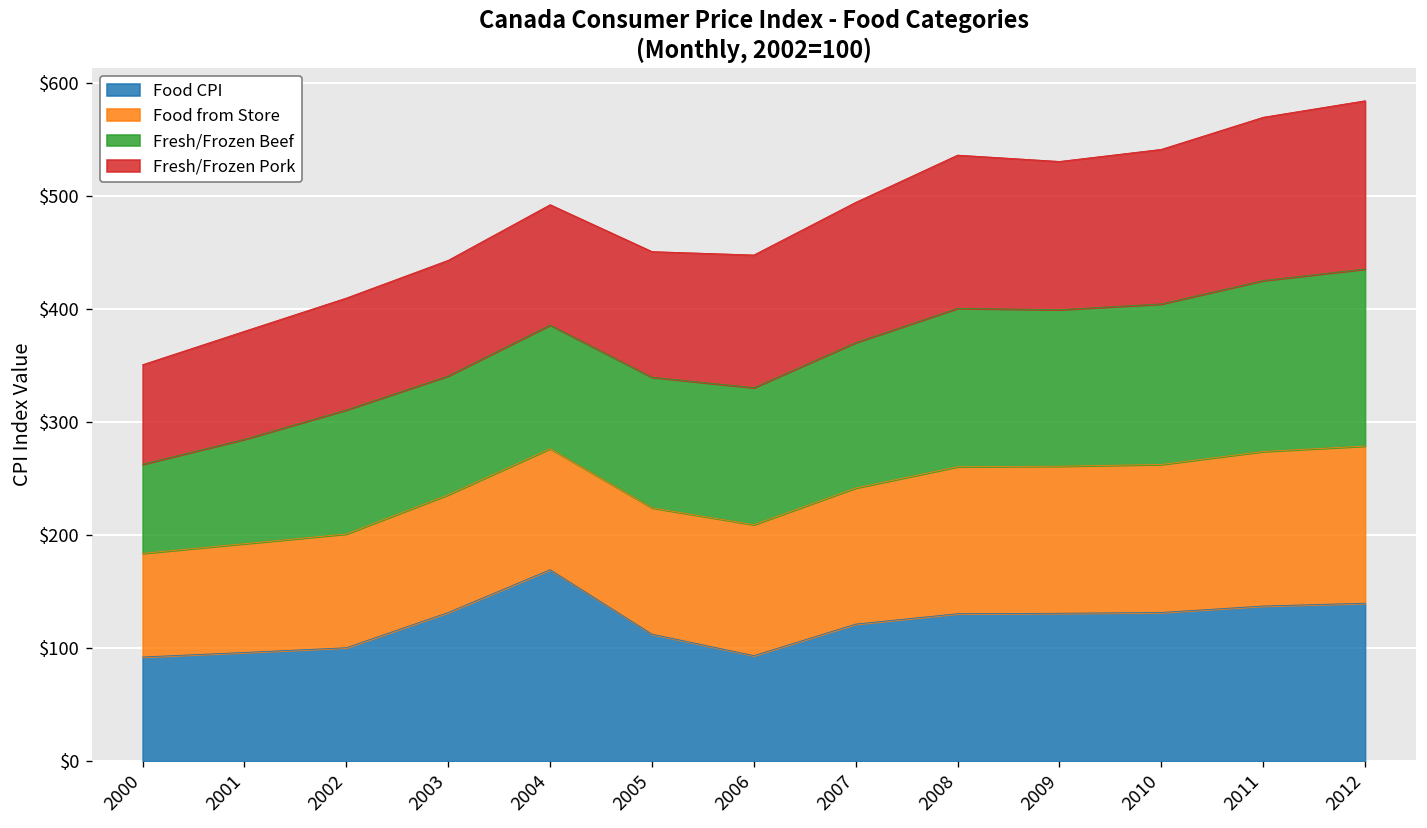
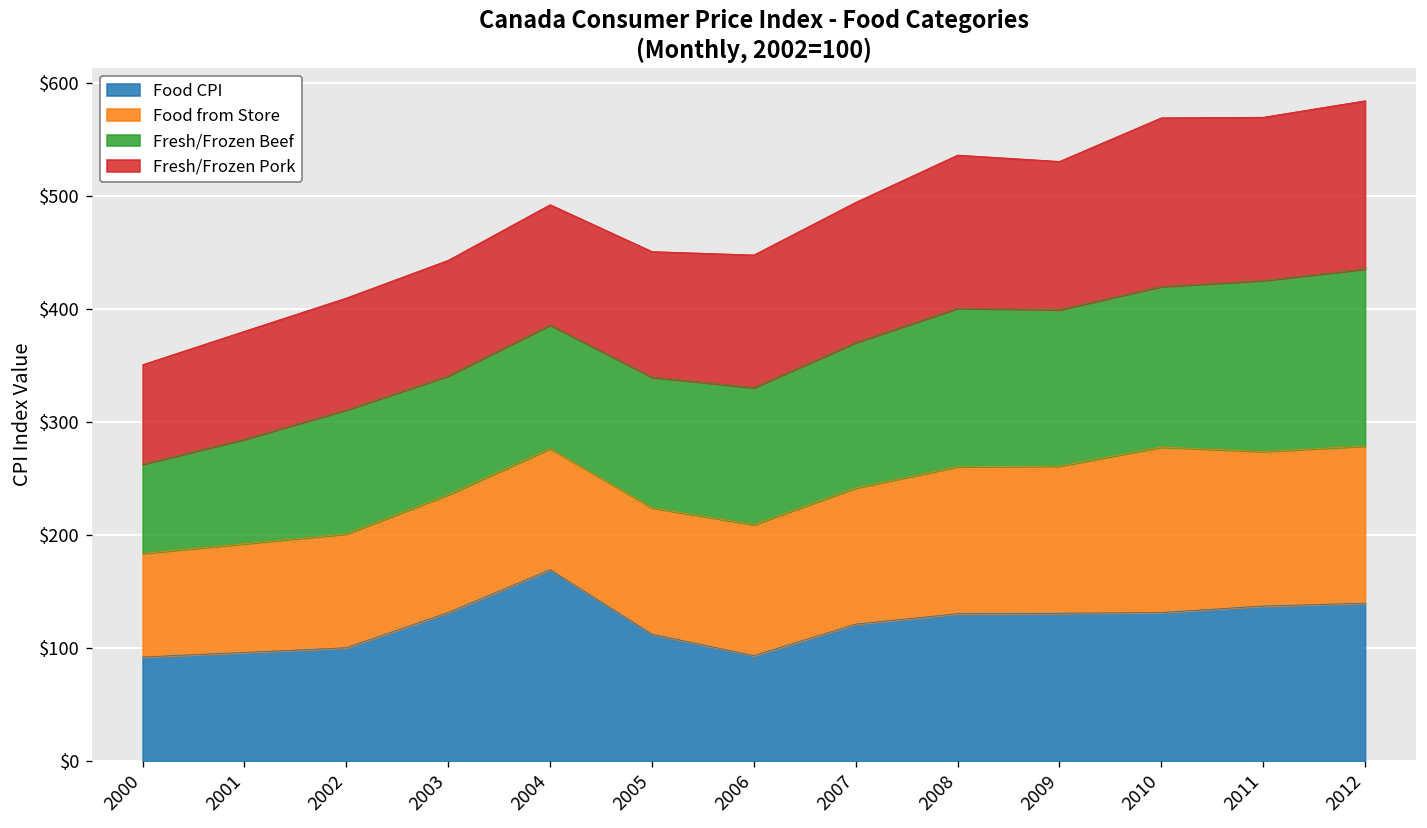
Food from Store, 2010: $130 -> $150
Fresh/Frozen Pork, 2010: $140 -> $150
